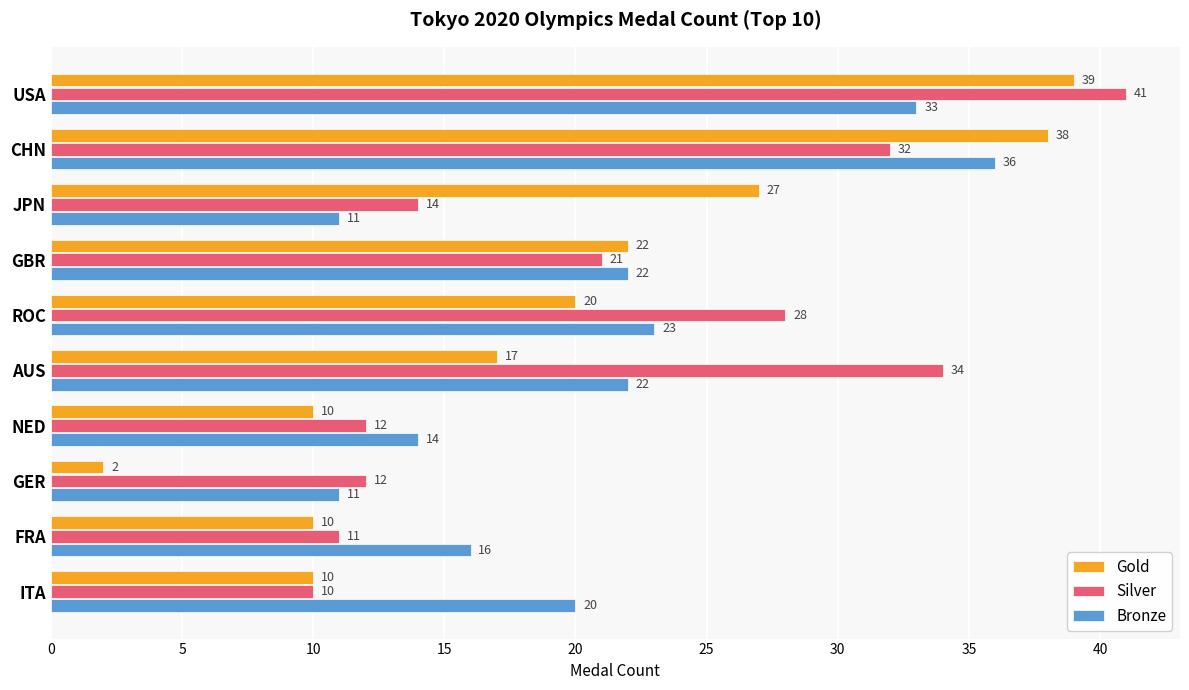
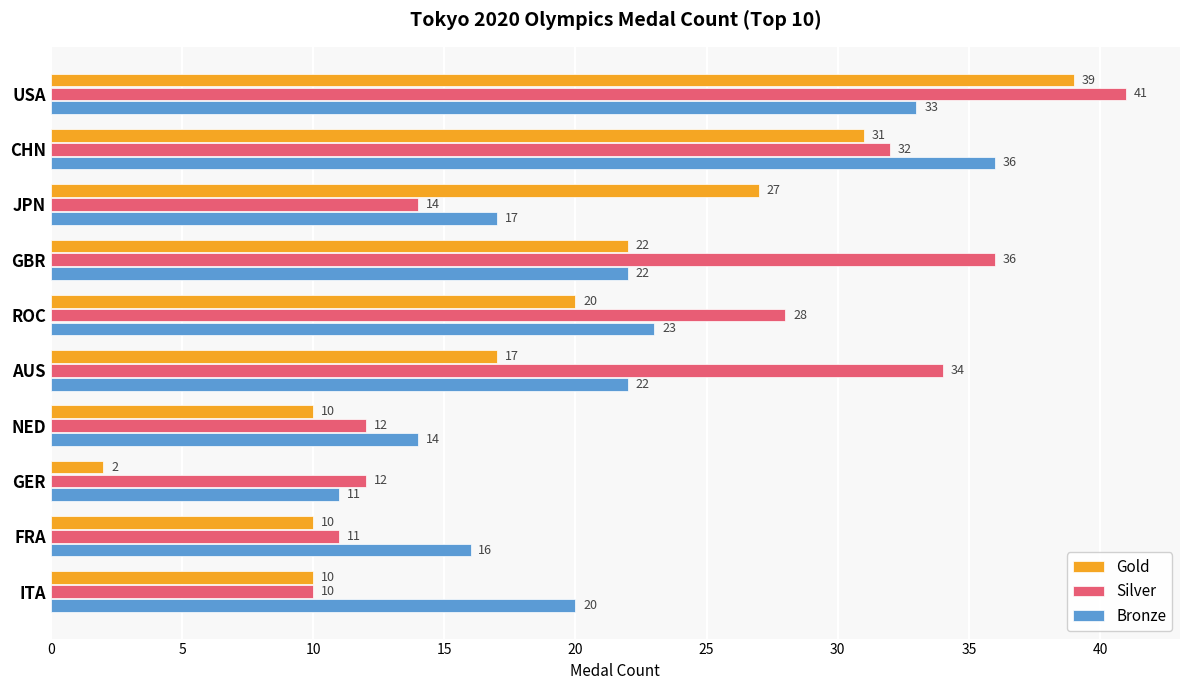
Gold, CHN: 38 -> 31
Bronze, JPN: 11 -> 17
Silver, GBR: 21 -> 36
